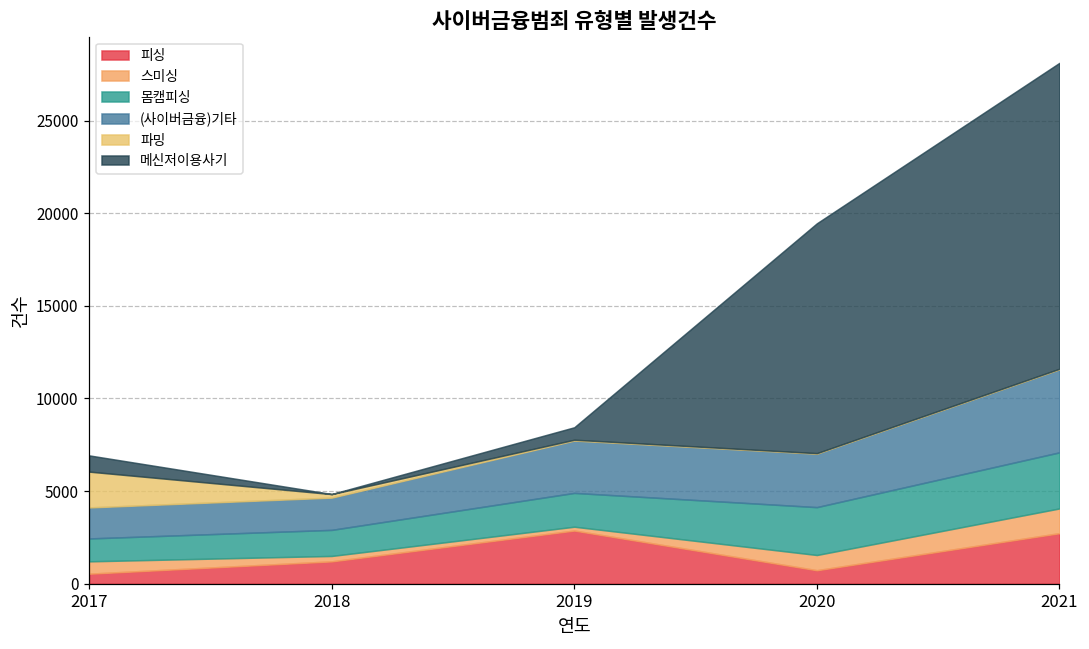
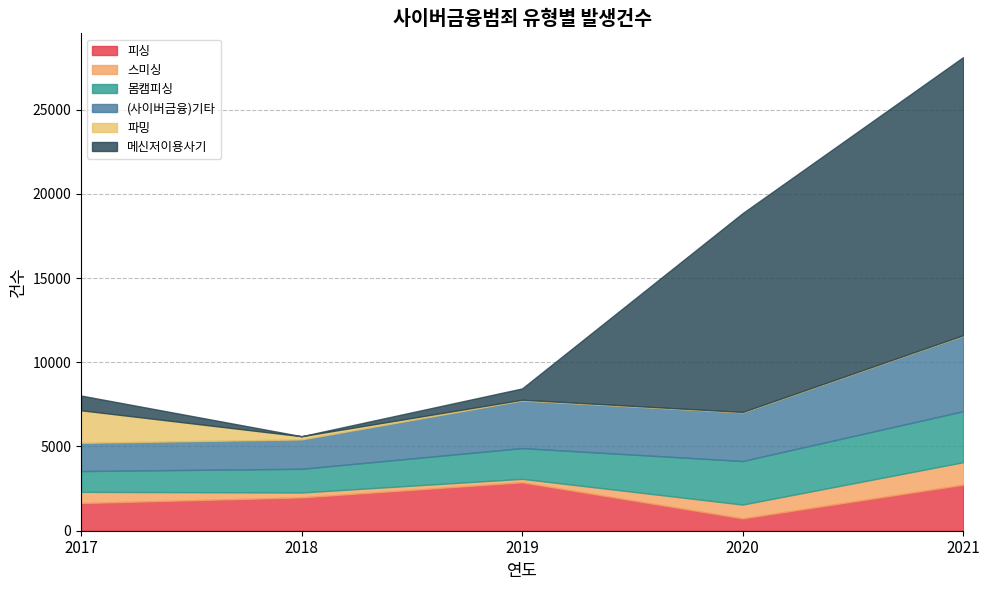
피싱, 2017: 500 -> 1600
피싱, 2018: 1200 -> 2000
메신저이용사기, 2020: 12400 -> 11800
